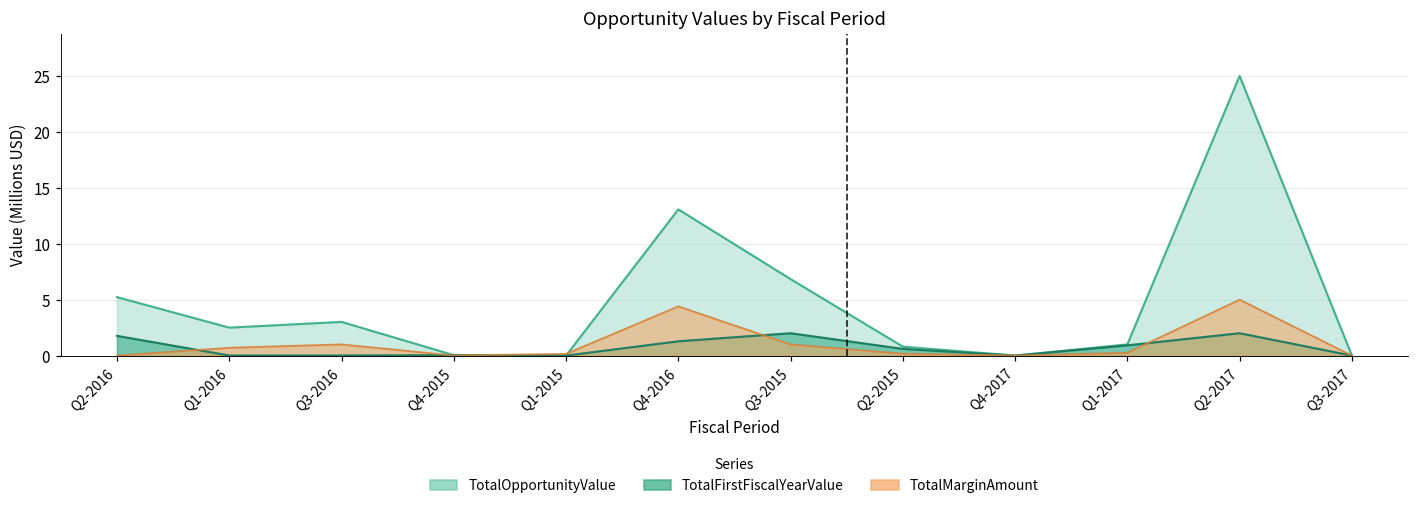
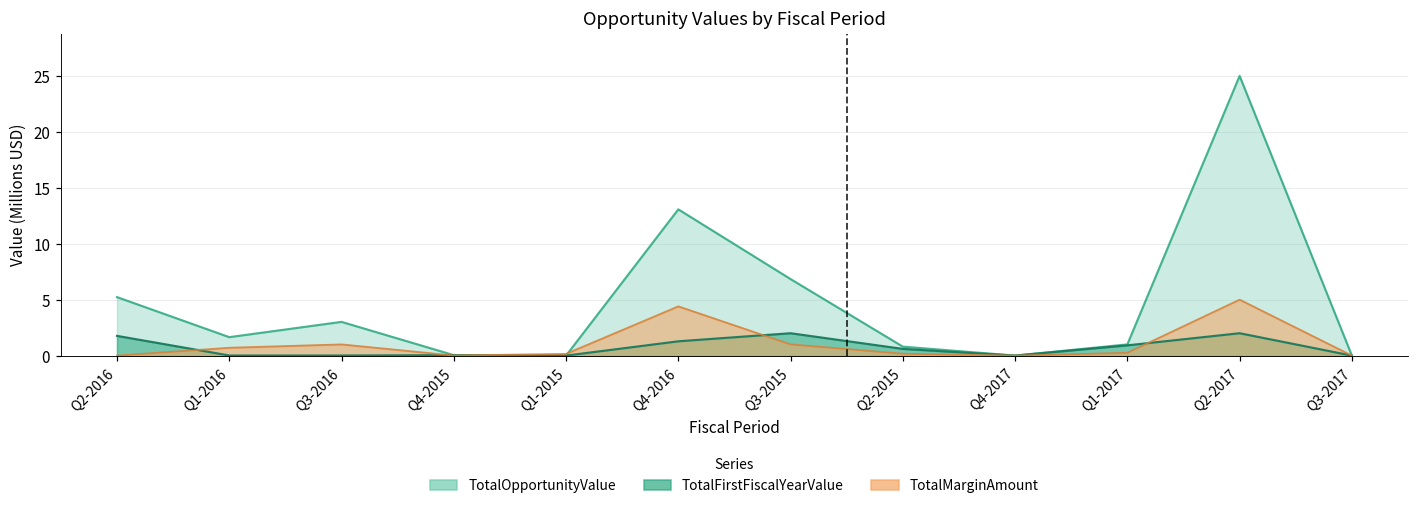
TotalOpportunityValue, Q1-2016: 2.5 -> 1.6
